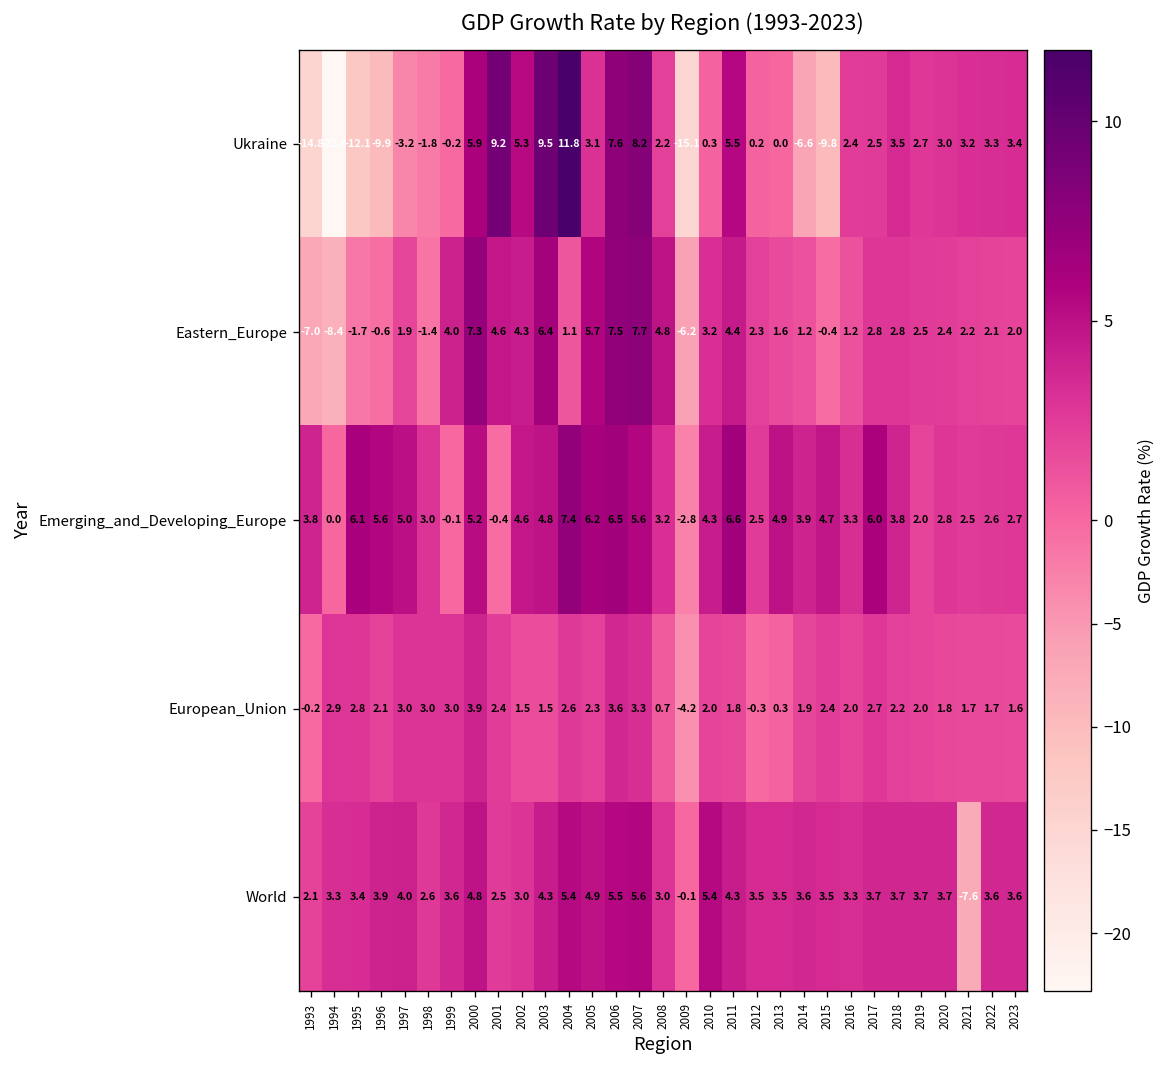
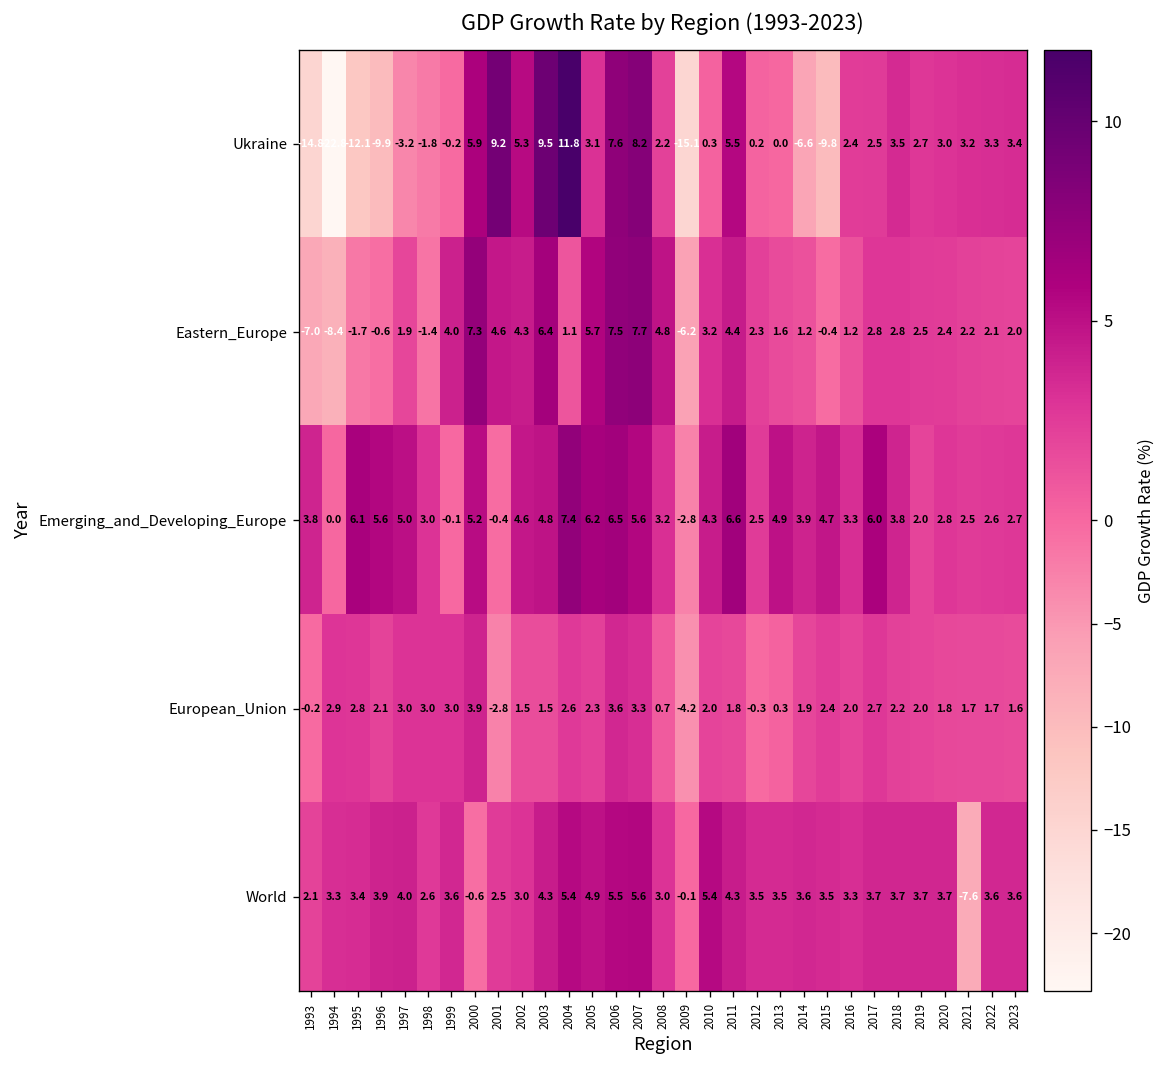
European_Union, 2001: 2.4 -> -2.8
World, 2000: 4.8 -> -0.6
